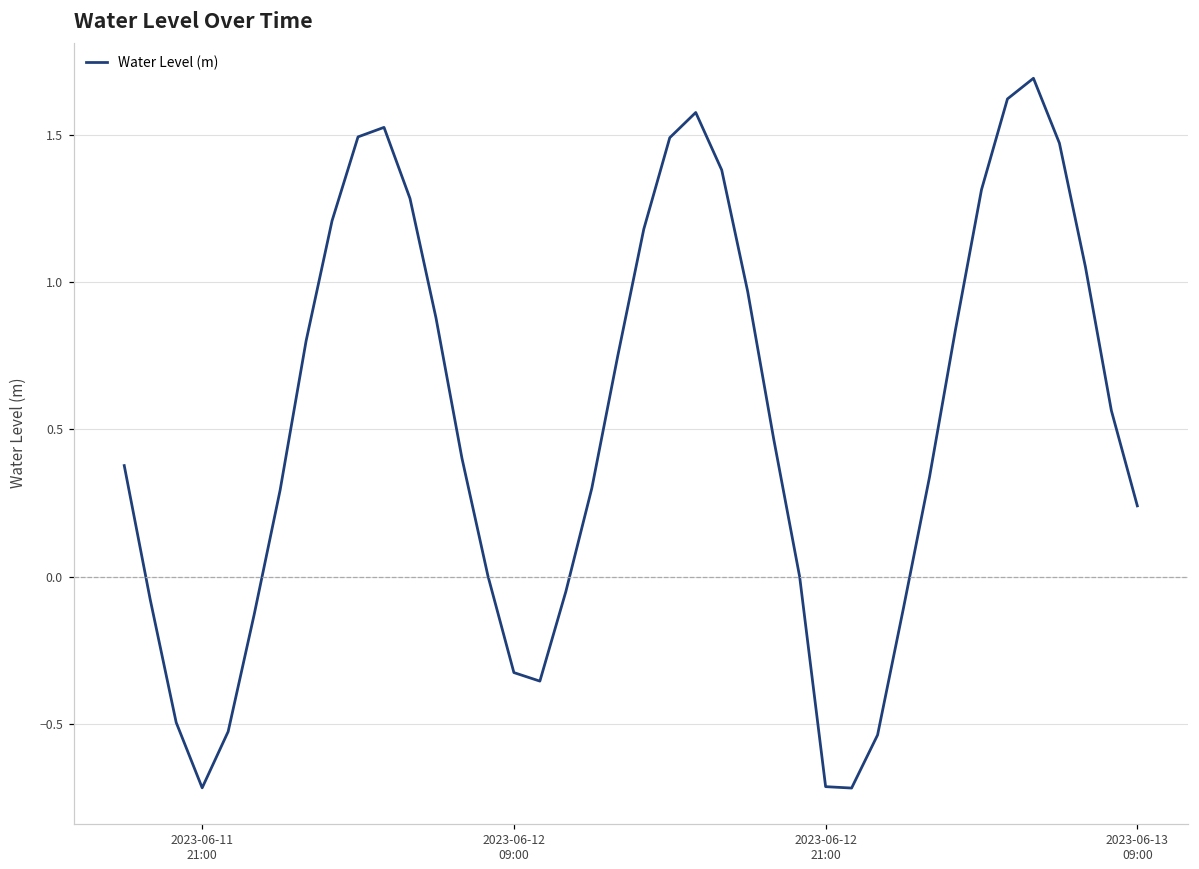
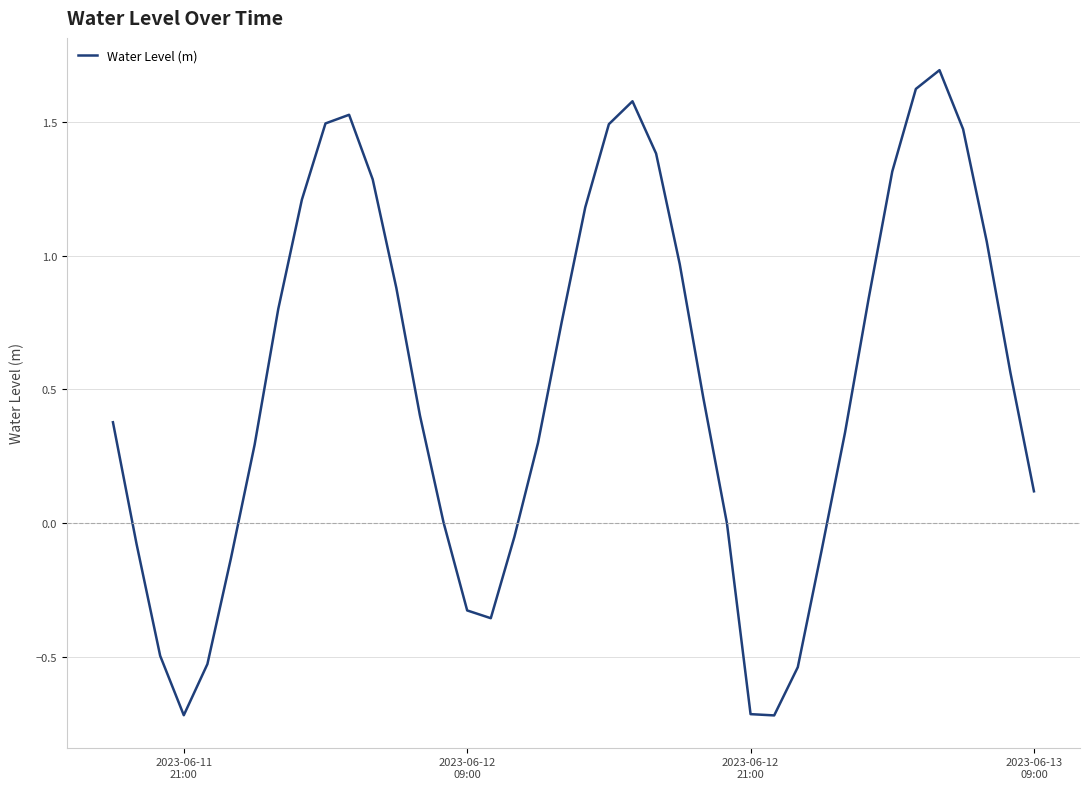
2023-06-13 09:00: 0.24 -> 0.12
